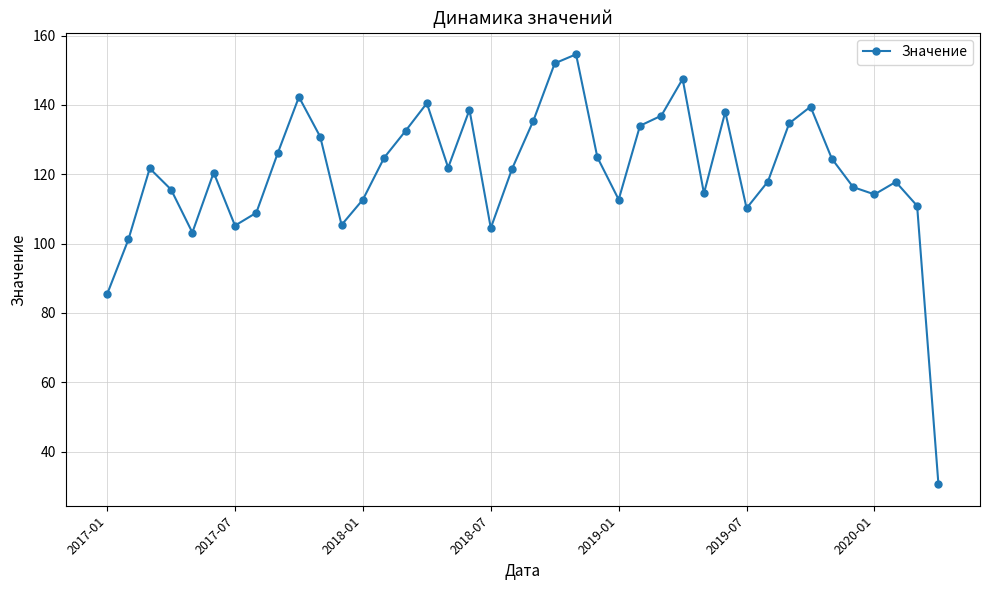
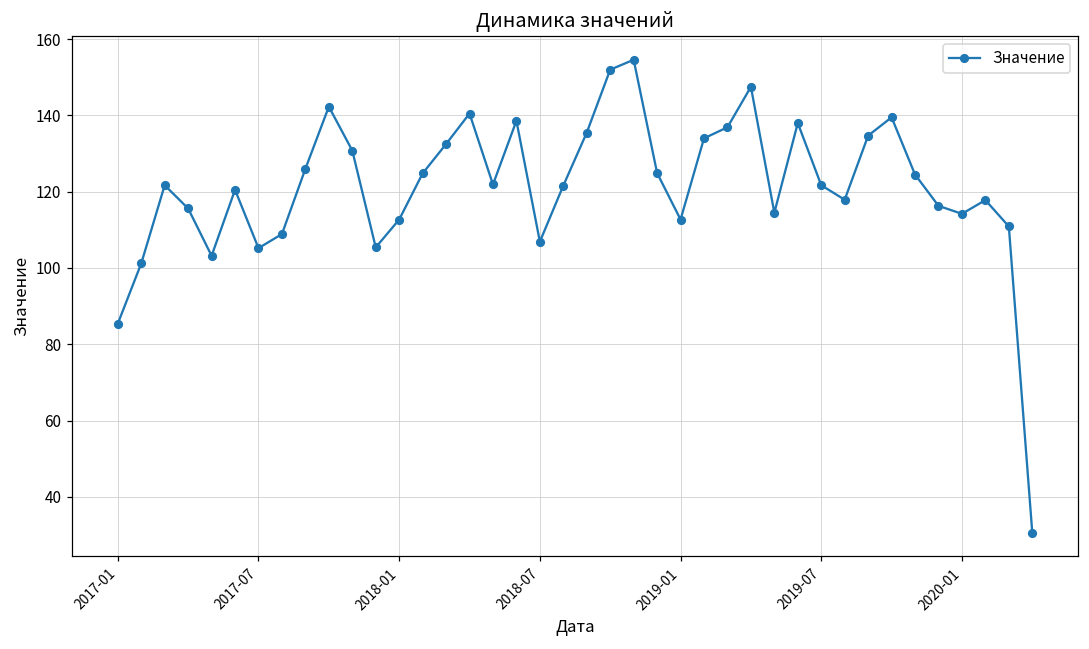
2018-07: 105 -> 107
2019-07: 110 -> 122
